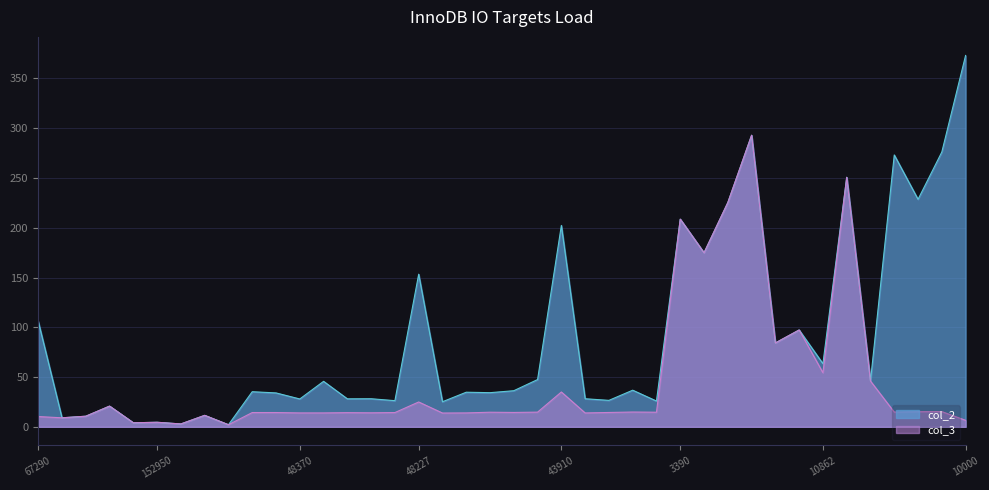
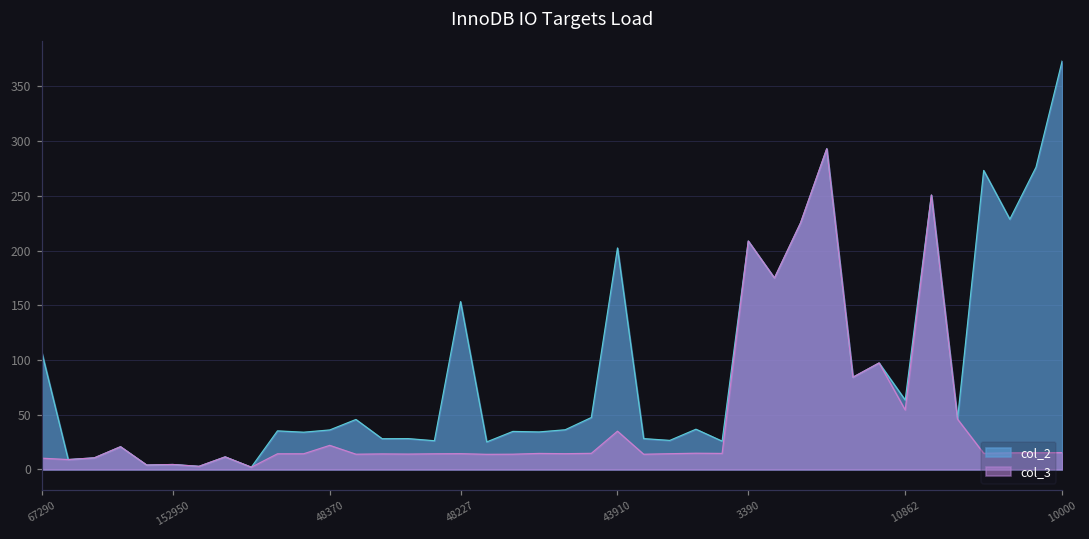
col_2, 48370: 30 -> 40
col_3, 48370: 10 -> 20
col_3, 48227: 20 -> 10
col_3, 10000: 10 -> 20
